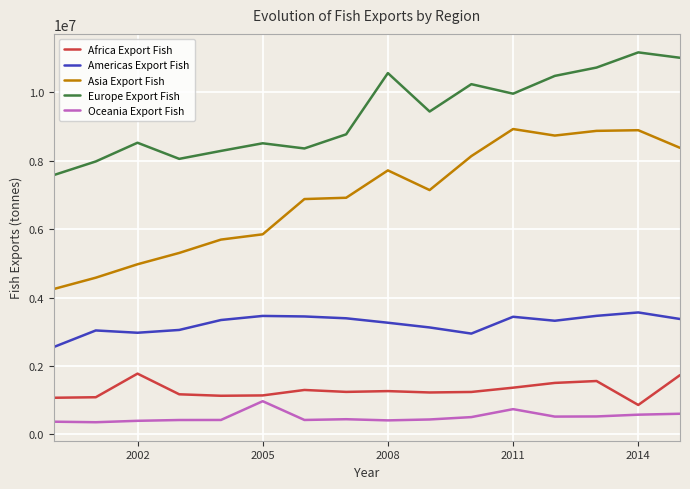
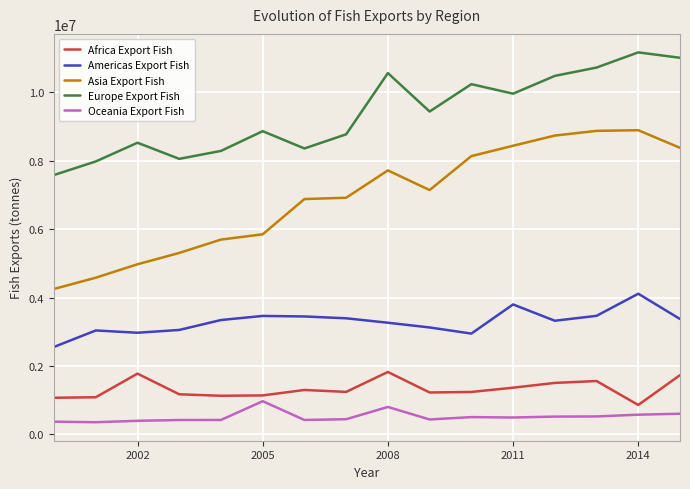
Europe Export Fish, 2005: 8500000 -> 8900000
Africa Export Fish, 2008: 1300000 -> 1800000
Oceania Export Fish, 2008: 400000 -> 800000
Americas Export Fish, 2011: 3400000 -> 3800000
Asia Export Fish, 2011: 8900000 -> 8400000
Oceania Export Fish, 2011: 700000 -> 500000
Americas Export Fish, 2014: 3600000 -> 4100000
